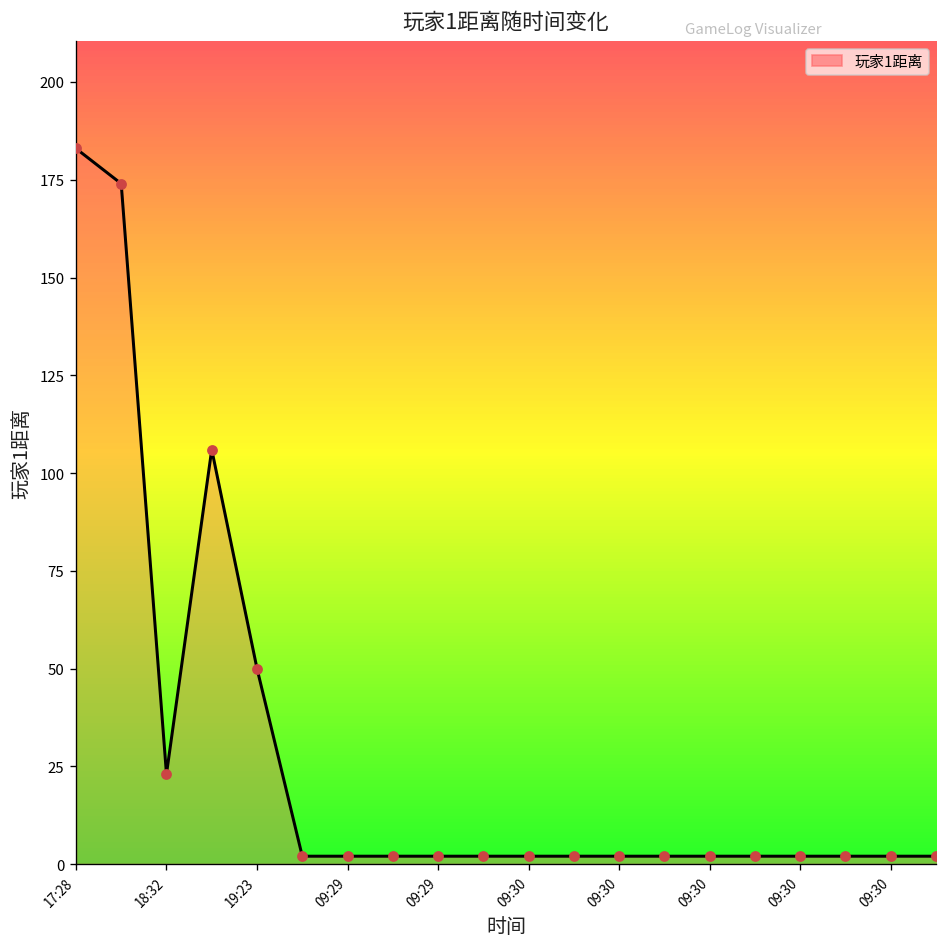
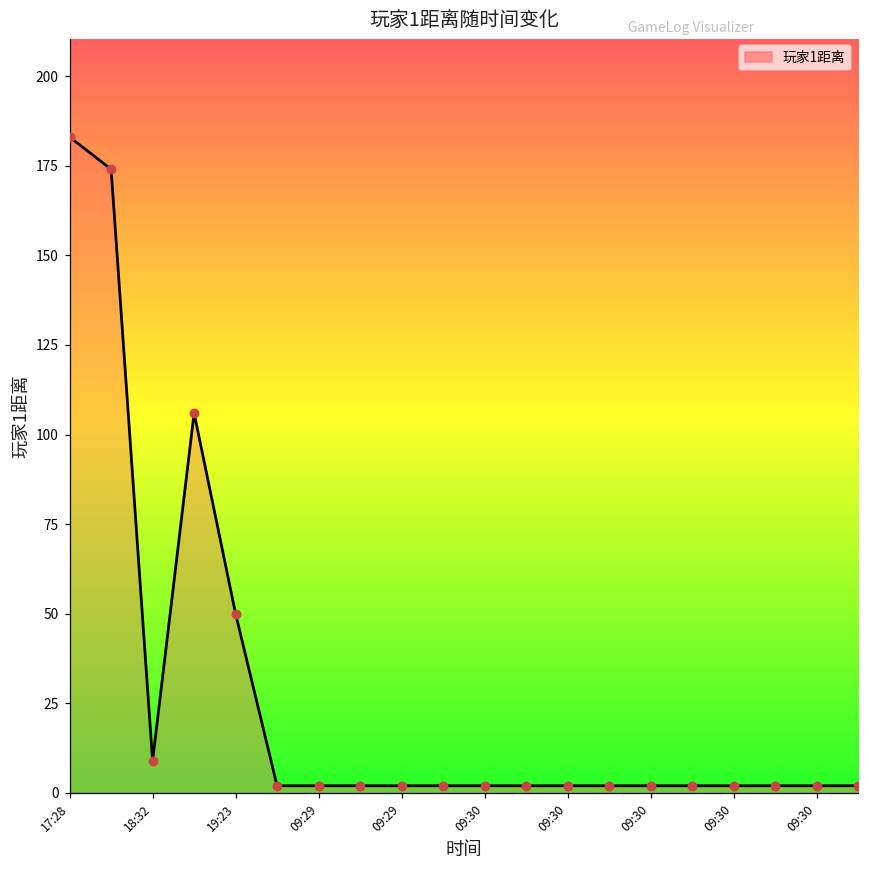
18:32: 23 -> 9
